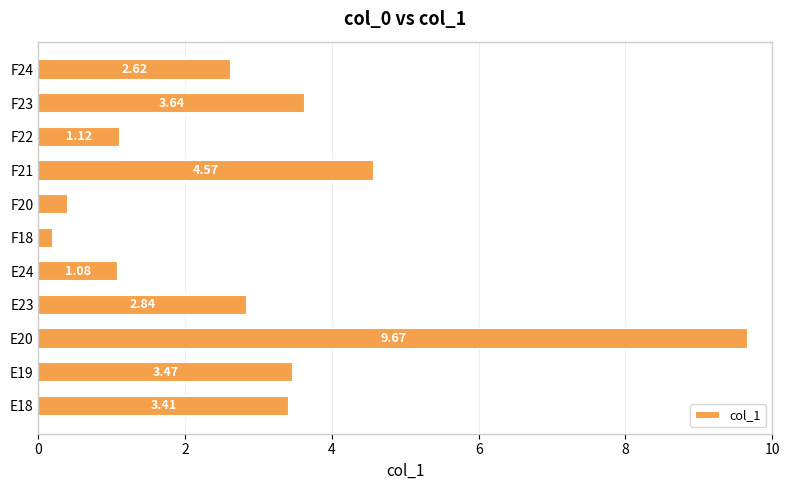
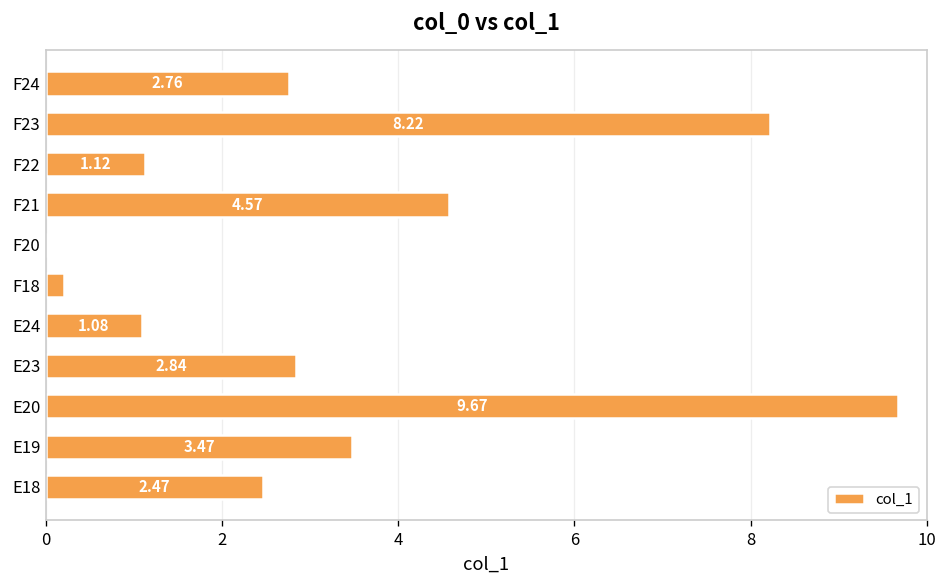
F24: 2.62 -> 2.76
F23: 3.64 -> 8.22
F20: 0.4 -> 0.0
E18: 3.41 -> 2.47
